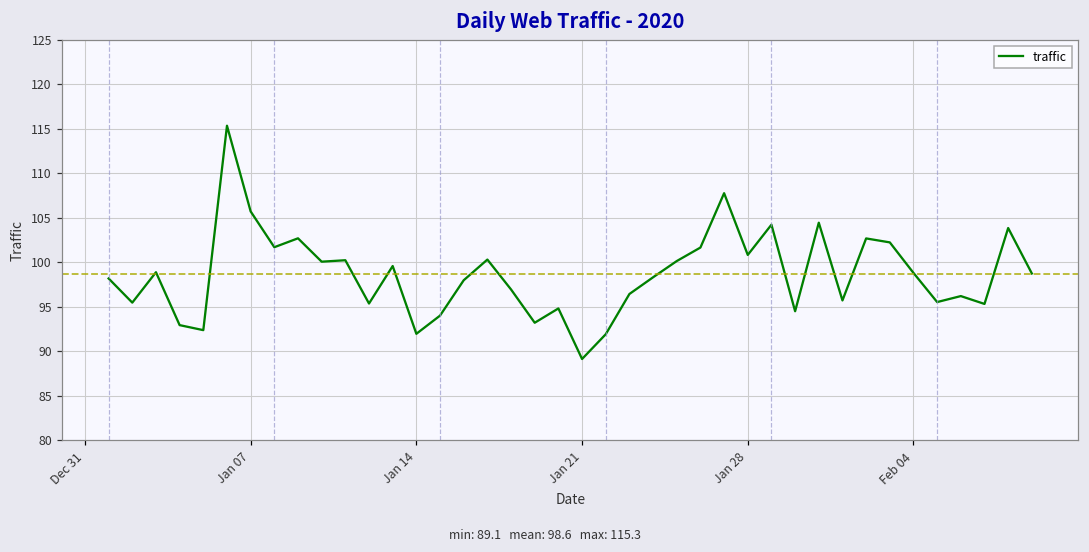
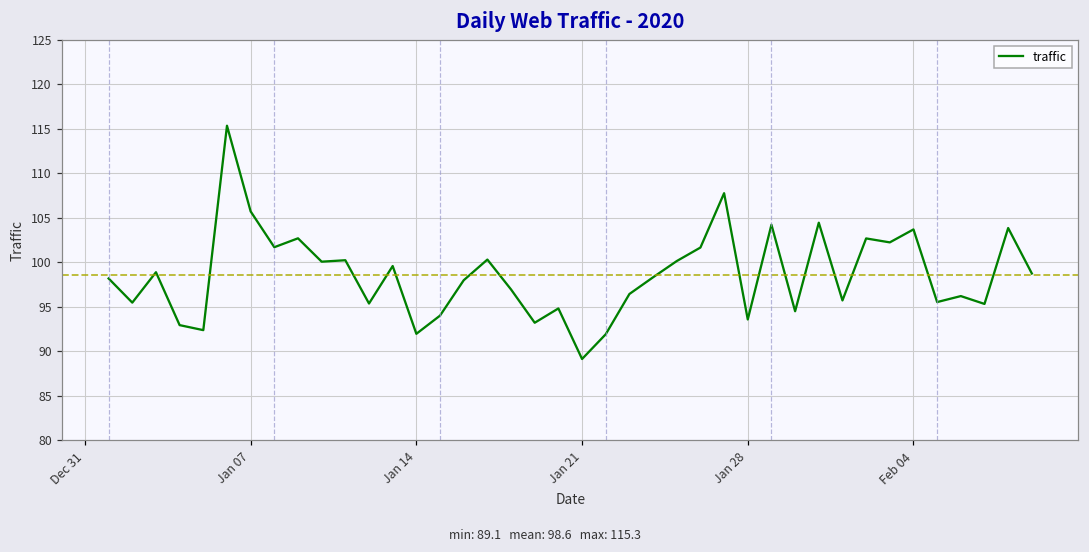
Jan 28: 101 -> 94
Feb 04: 99 -> 104
